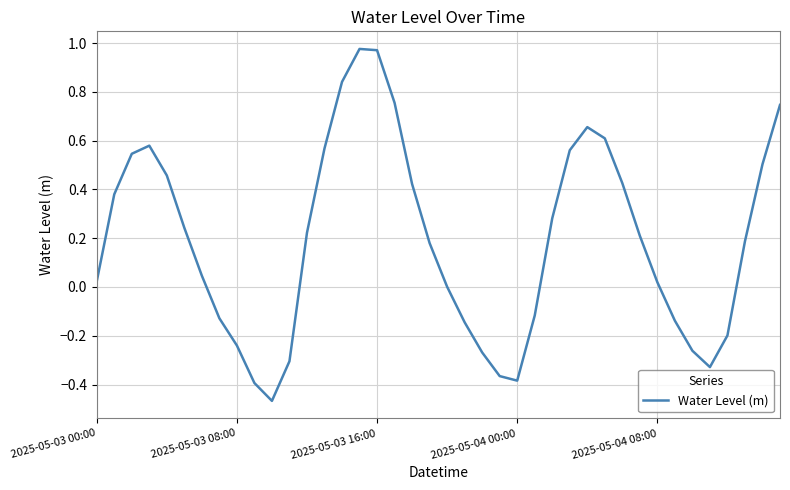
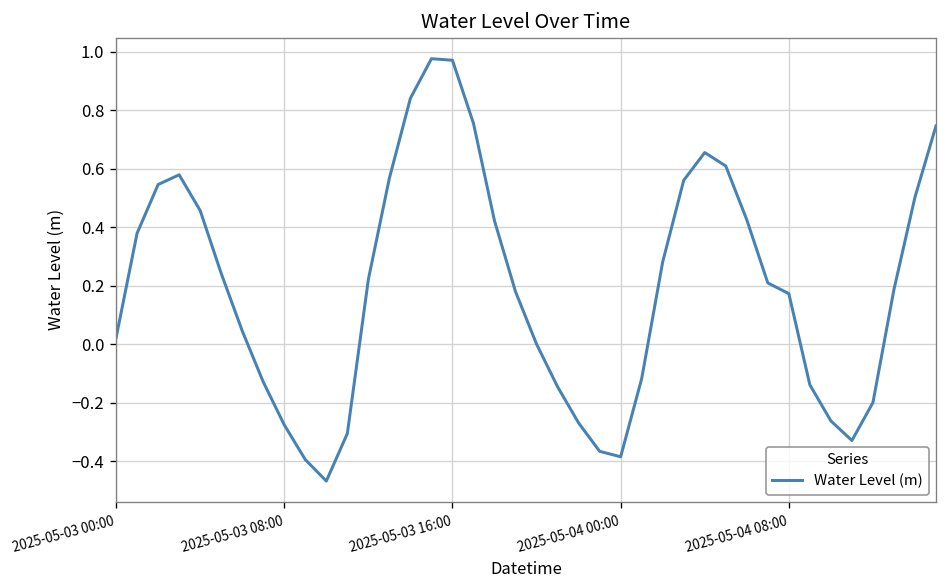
2025-05-03 08:00: -0.24 -> -0.28
2025-05-04 08:00: 0.02 -> 0.17
